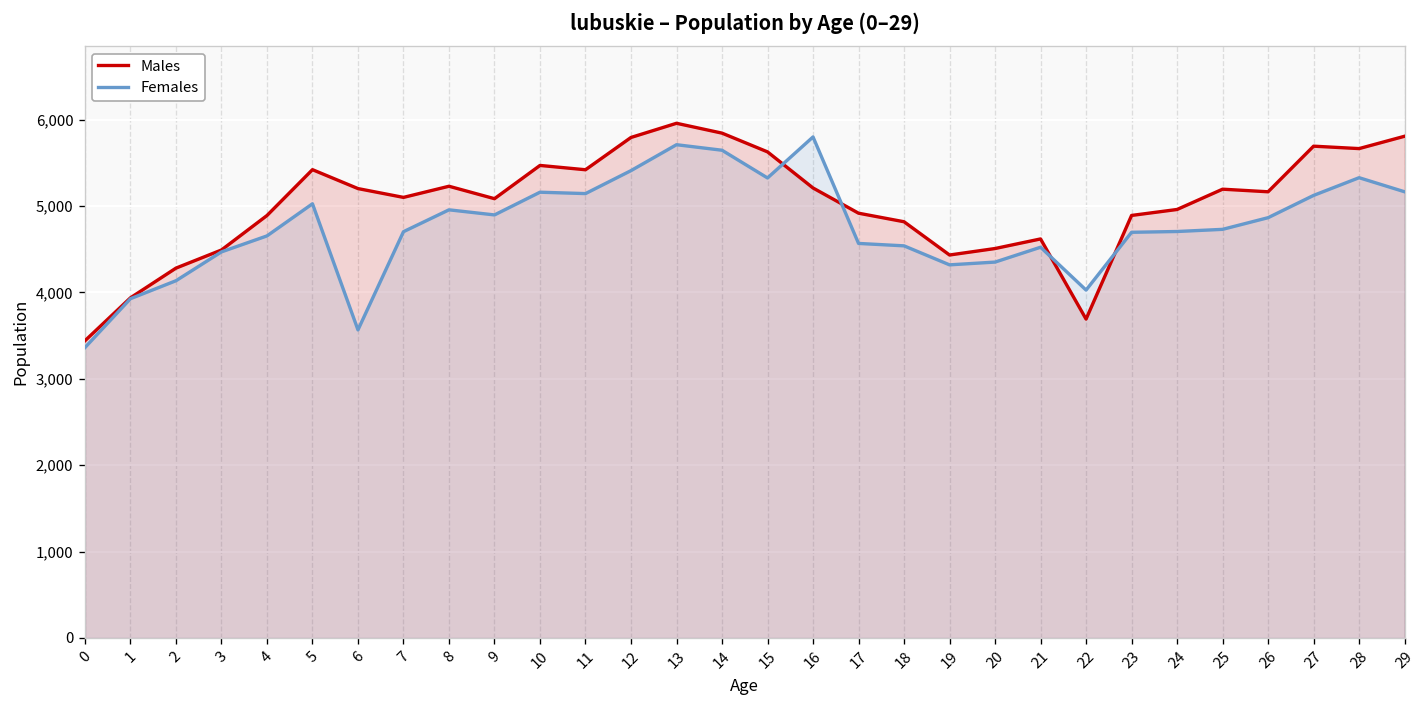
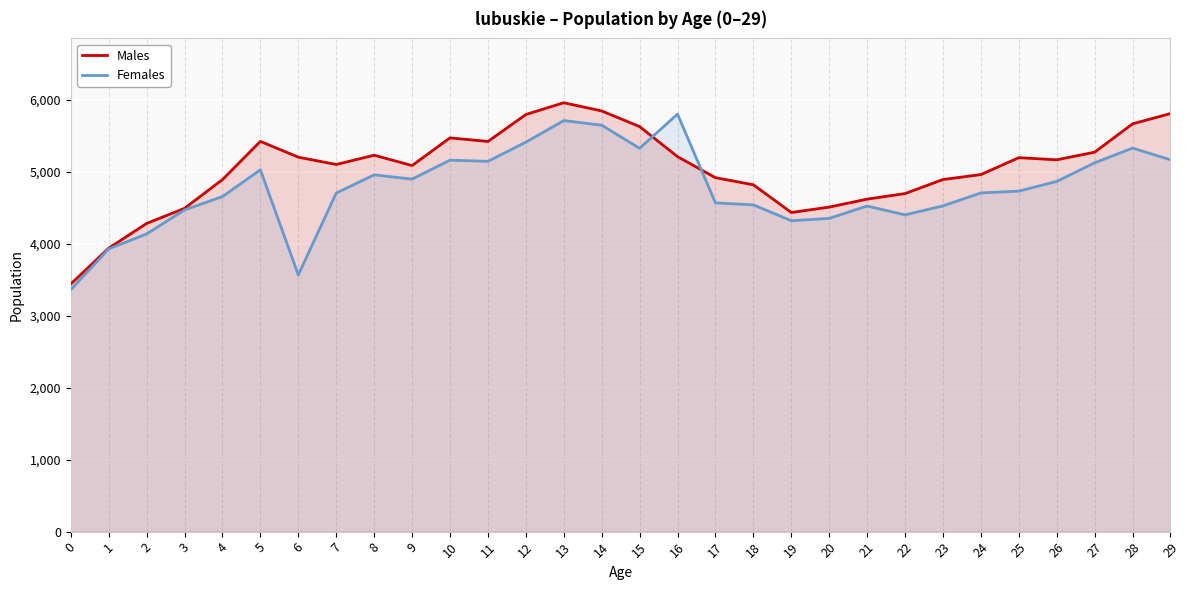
Males, 22: 3,700 -> 4,700
Females, 22: 4,000 -> 4,400
Females, 23: 4,700 -> 4,500
Males, 27: 5,700 -> 5,300
